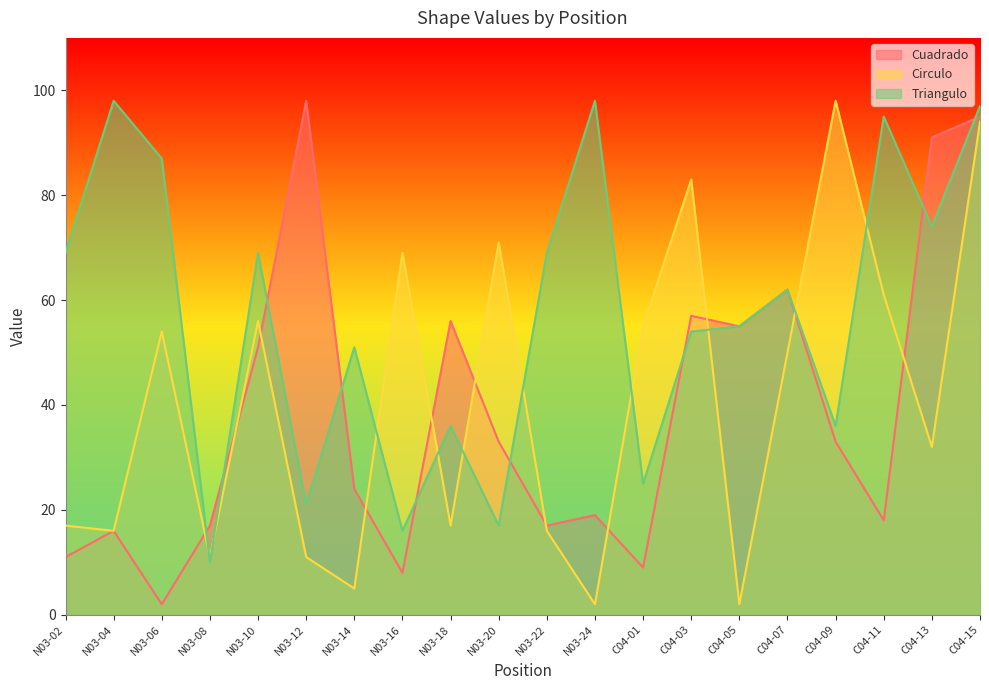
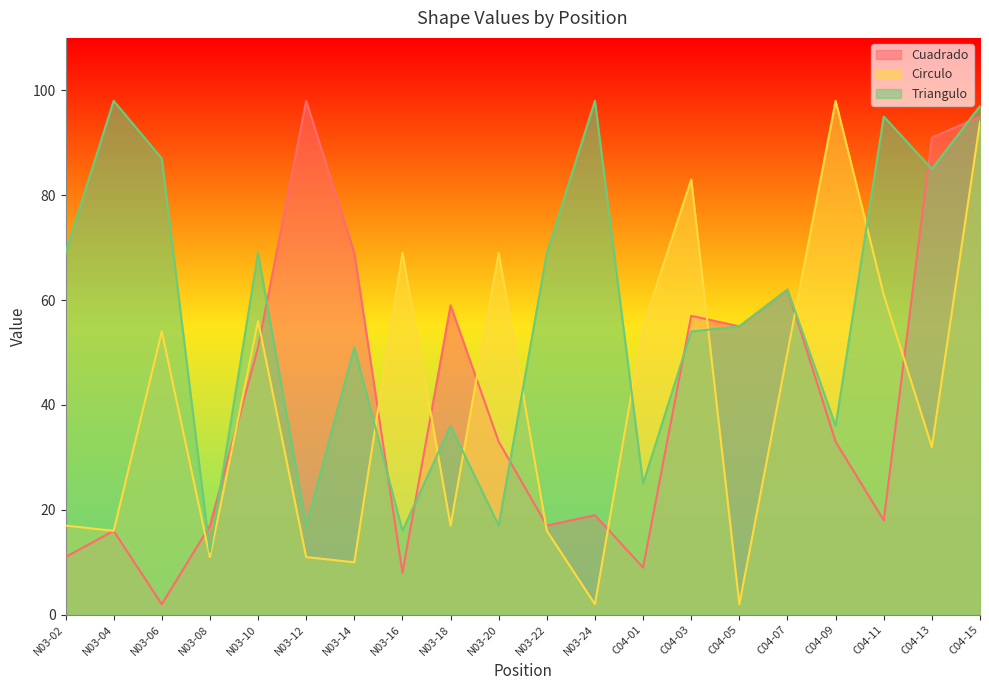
Triangulo, N03-08: 10 -> 12
Triangulo, N03-12: 21 -> 17
Cuadrado, N03-14: 24 -> 69
Circulo, N03-14: 5 -> 10
Cuadrado, N03-18: 56 -> 59
Circulo, N03-20: 71 -> 69
Triangulo, C04-13: 74 -> 85
